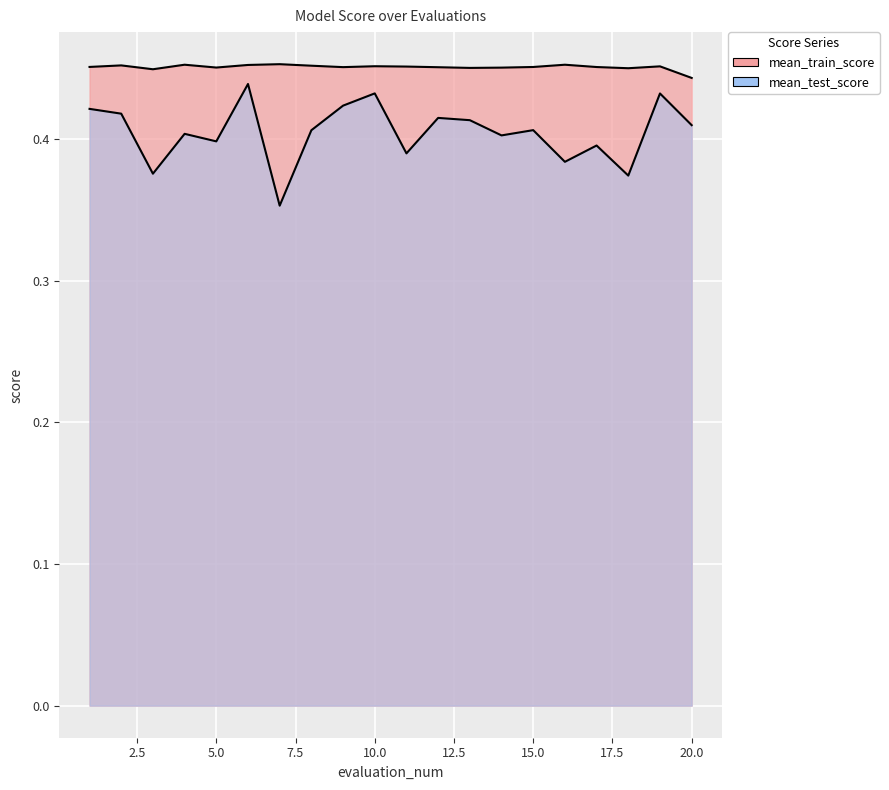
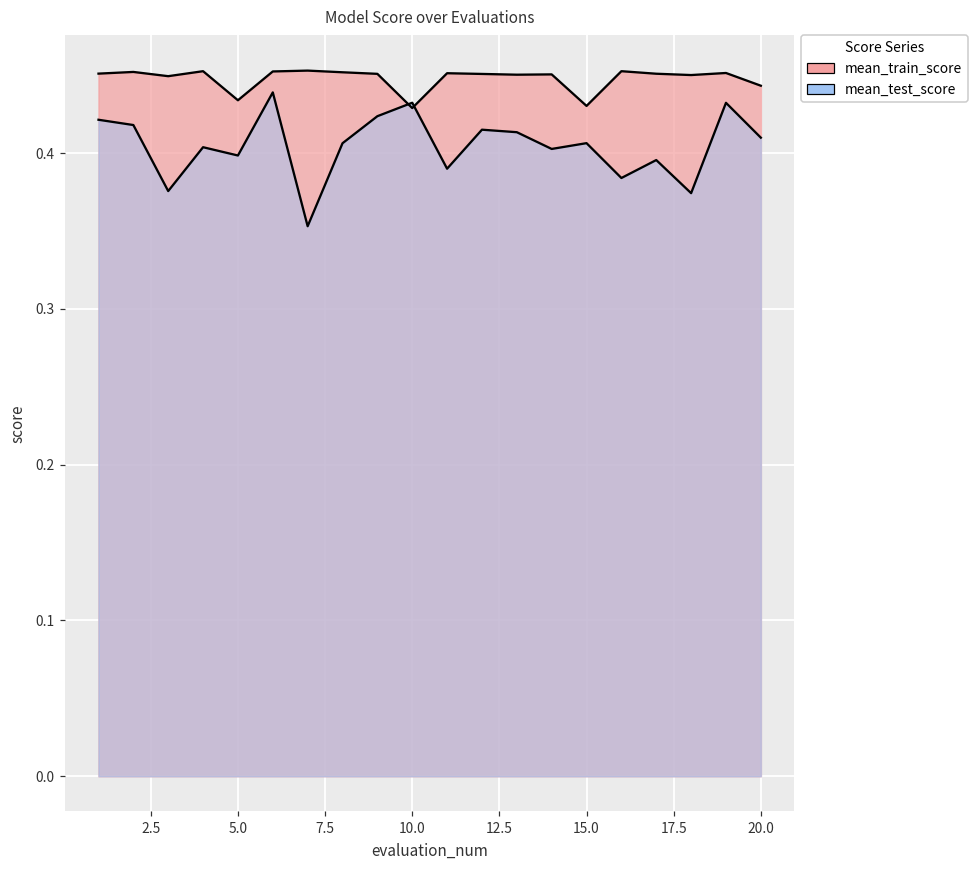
mean_train_score, 5.0: 0.451 -> 0.434
mean_train_score, 10.0: 0.452 -> 0.429
mean_train_score, 15.0: 0.451 -> 0.430
